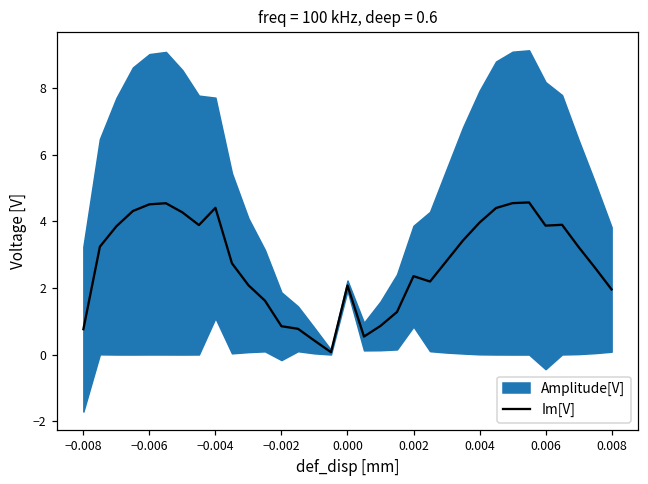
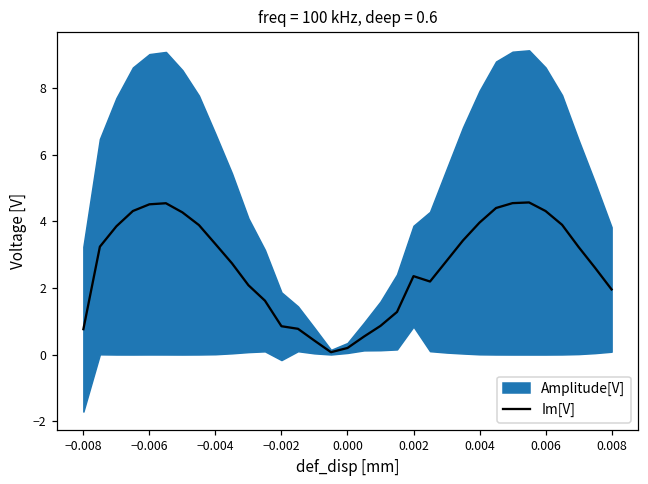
Im[V], −0.004: 4.4 -> 3.3
Im[V], 0.000: 2.1 -> 0.2
Im[V], 0.006: 3.9 -> 4.3
